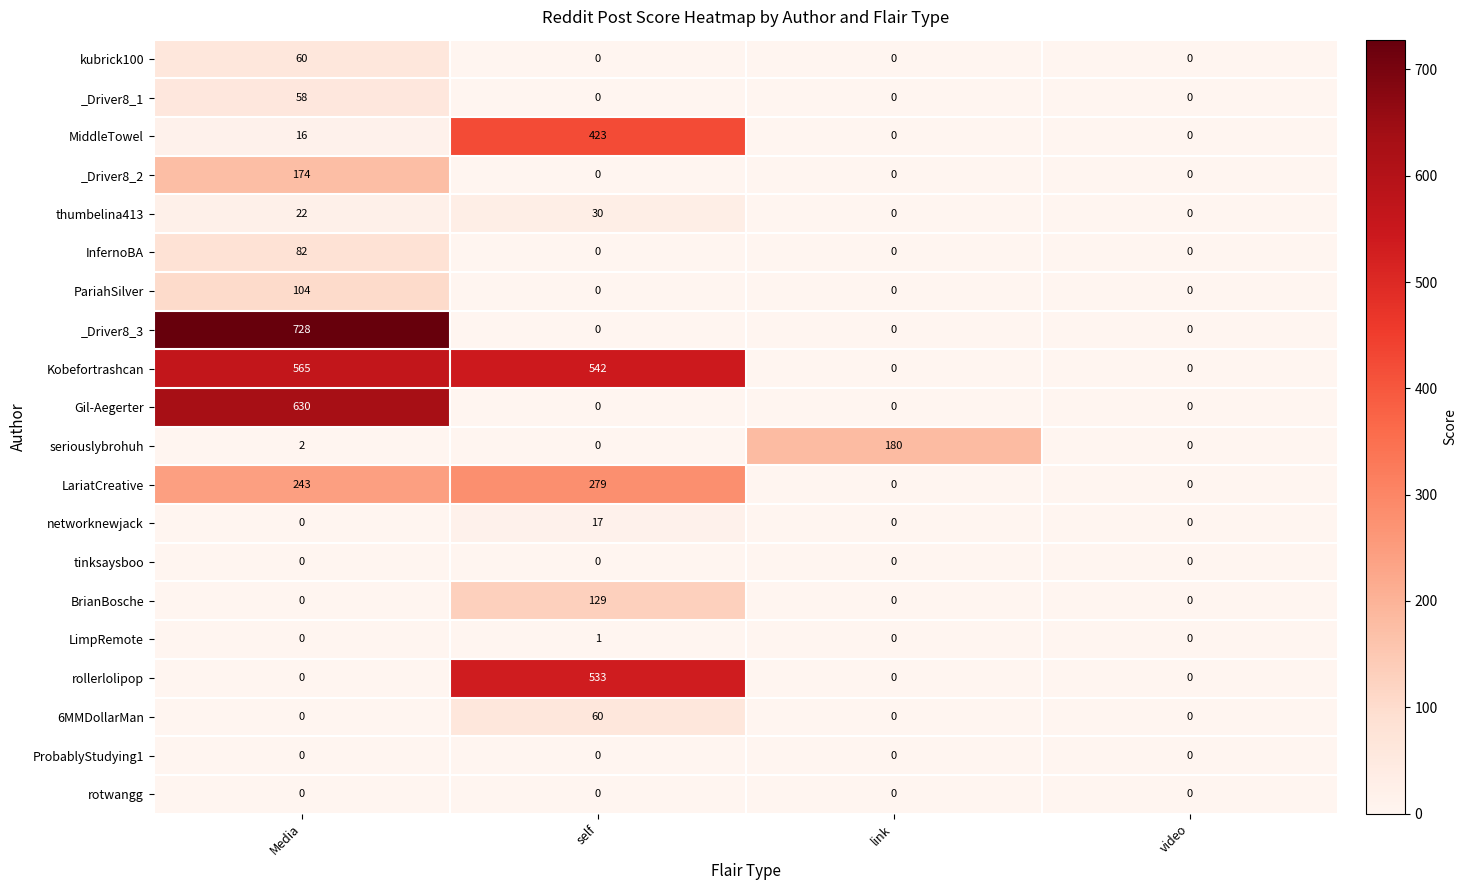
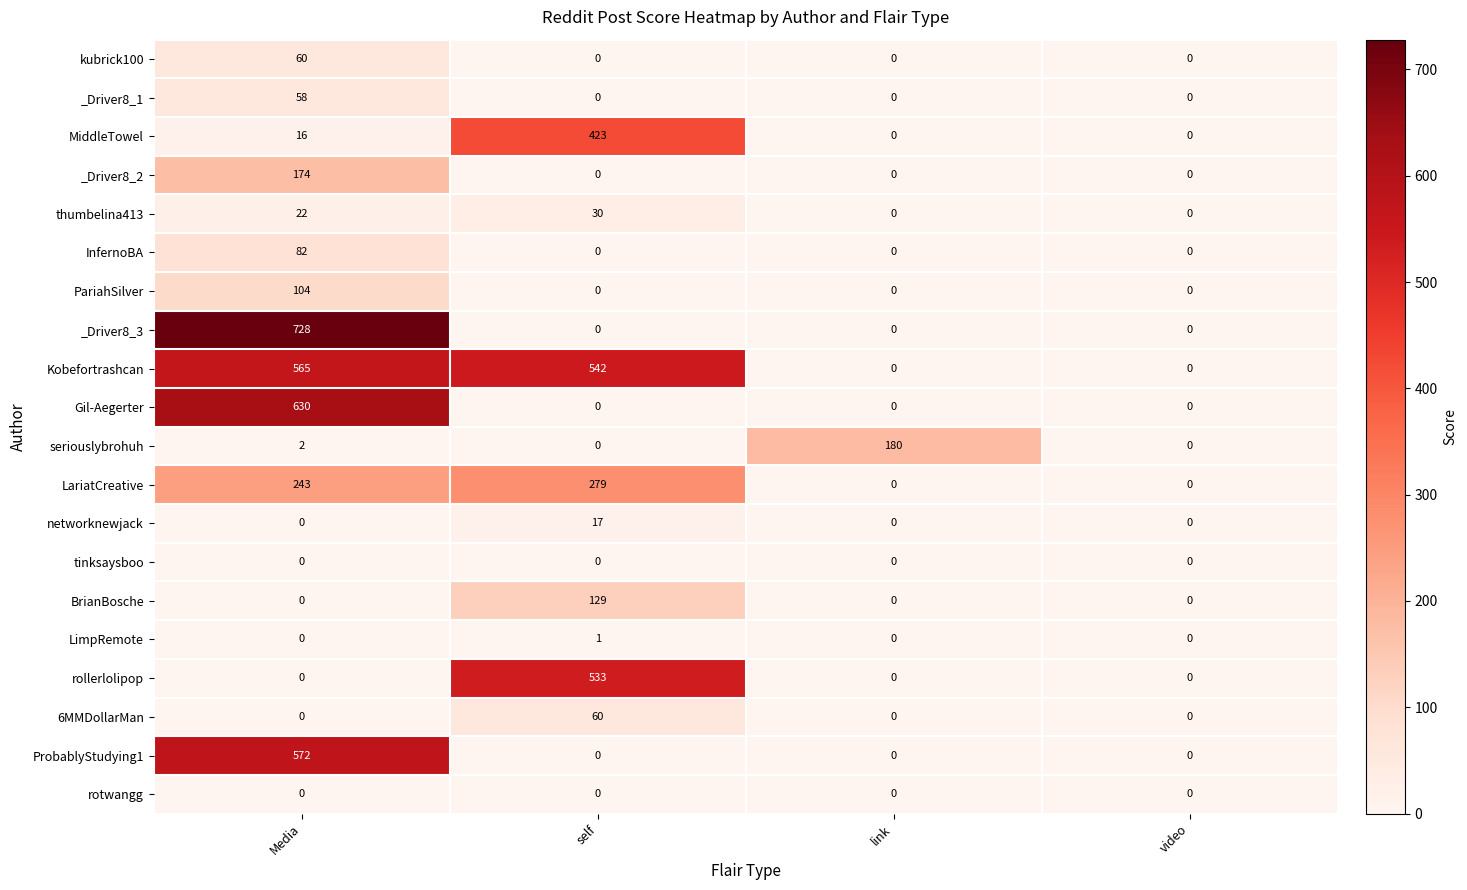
ProbablyStudying1, Media: 0 -> 572
